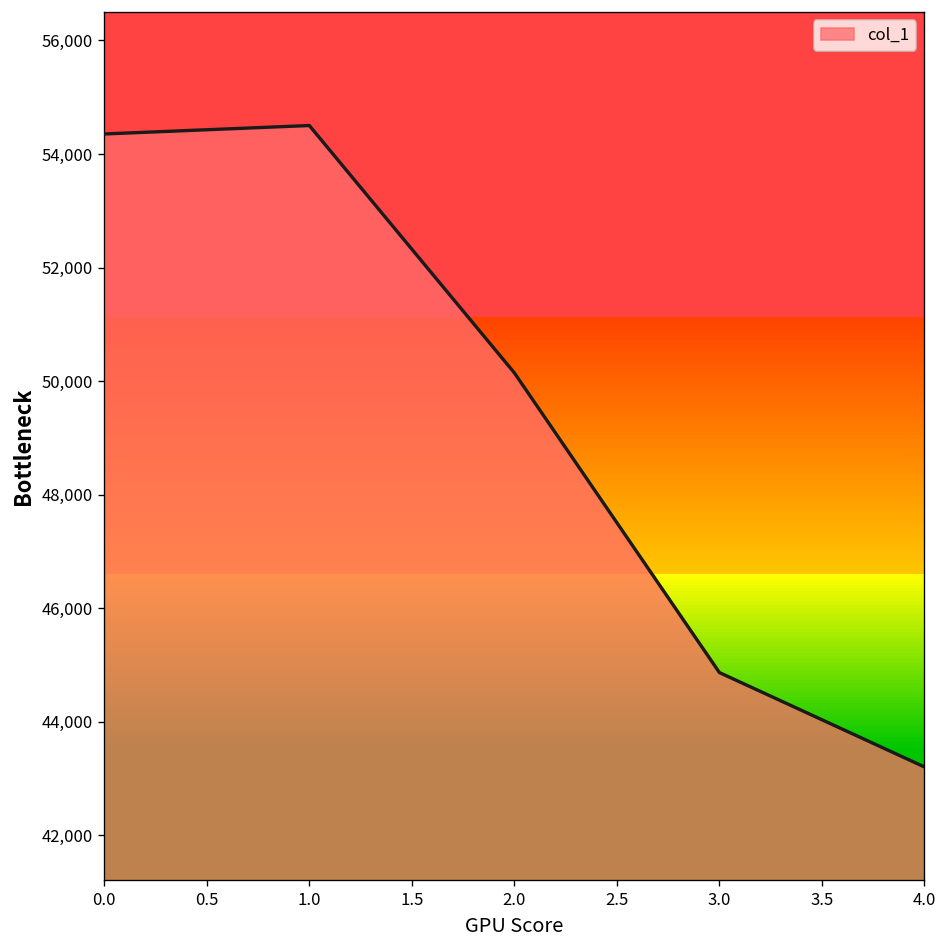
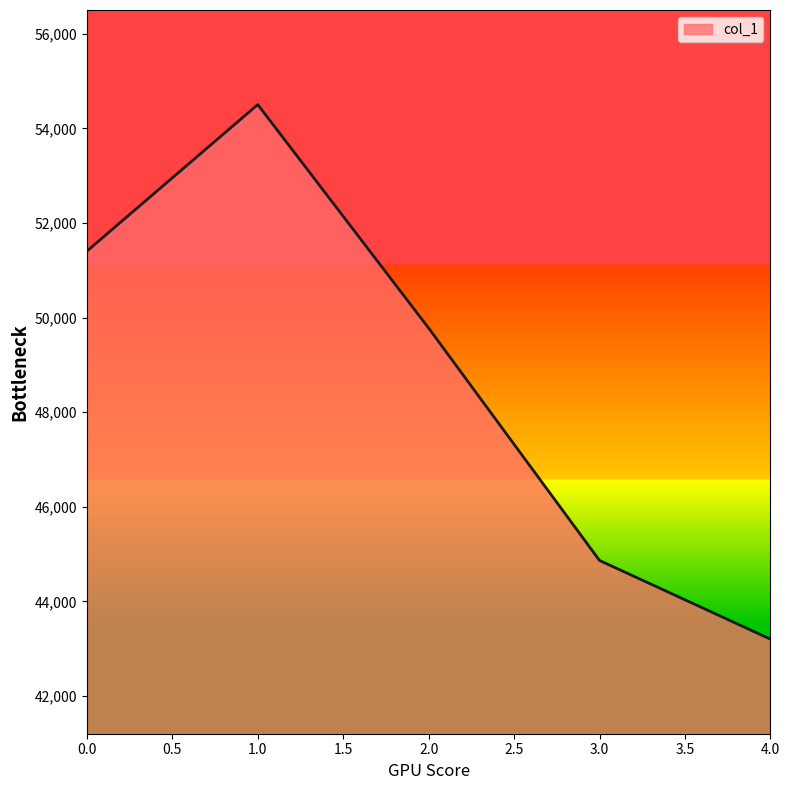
0.0: 54,400 -> 51,400
2.0: 50,100 -> 49,800
